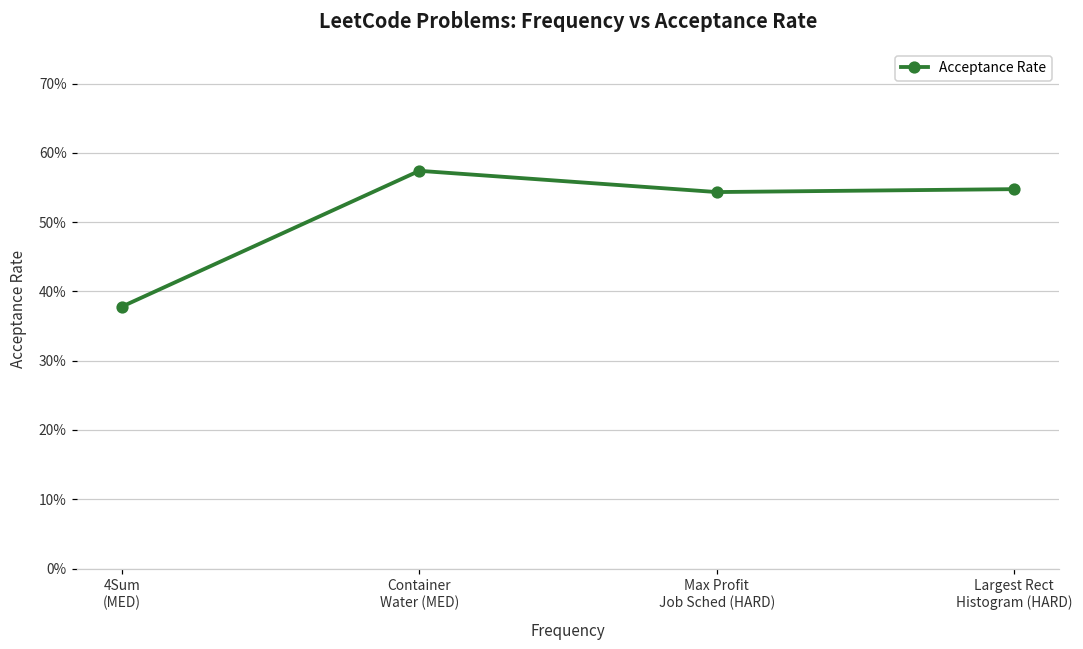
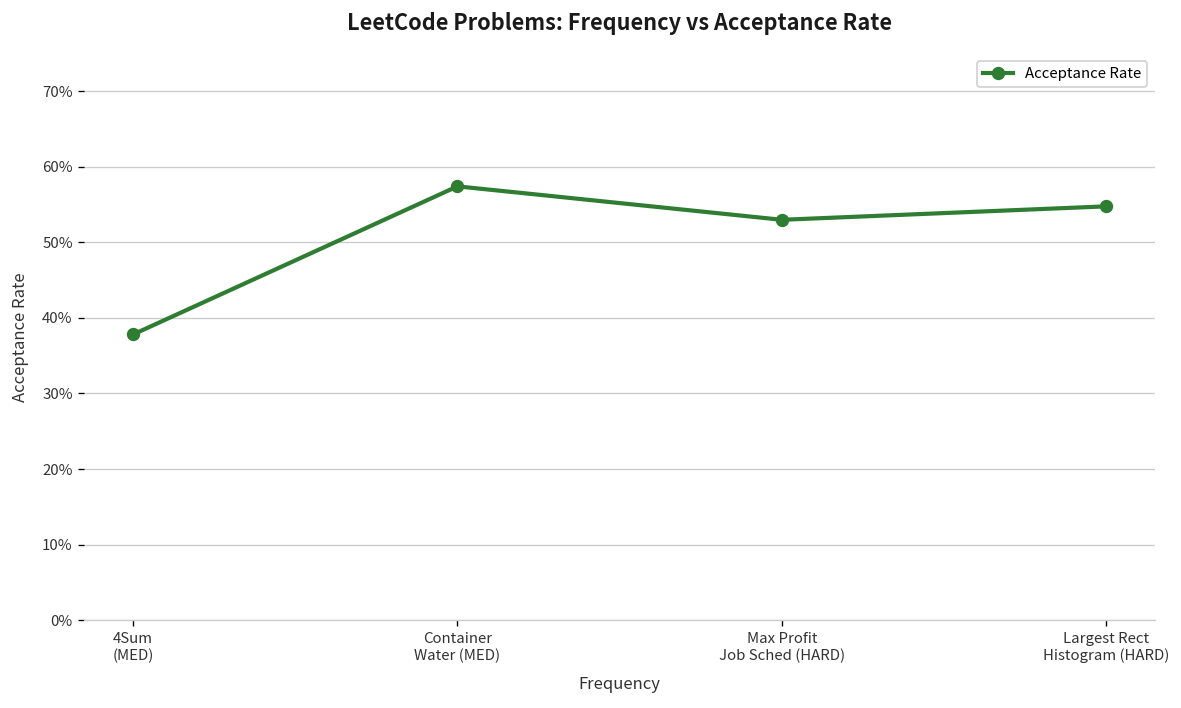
Max Profit Job Sched (HARD): 54% -> 53%
